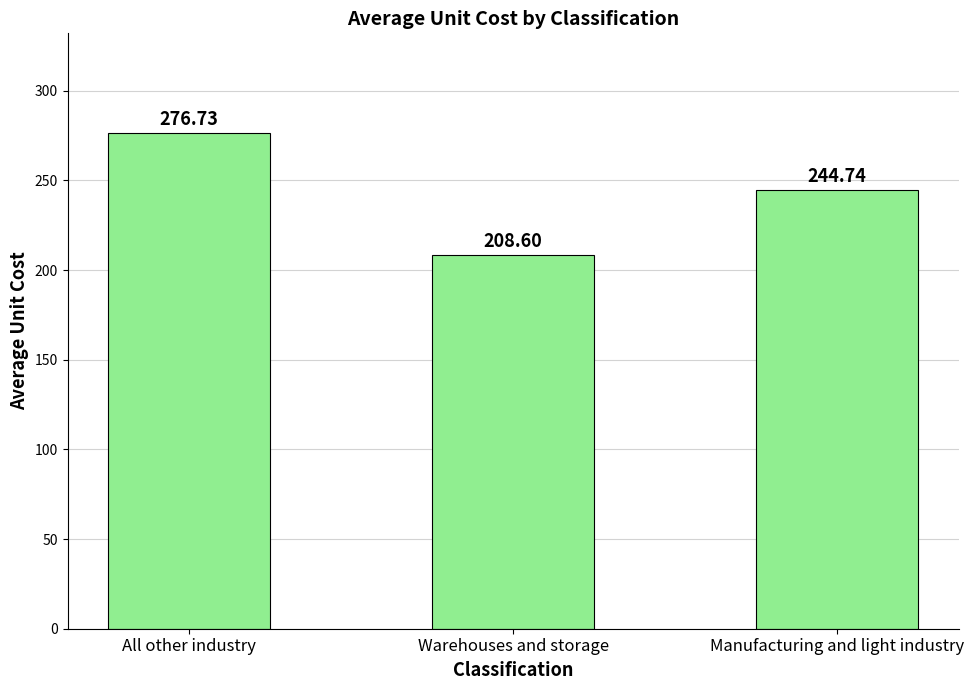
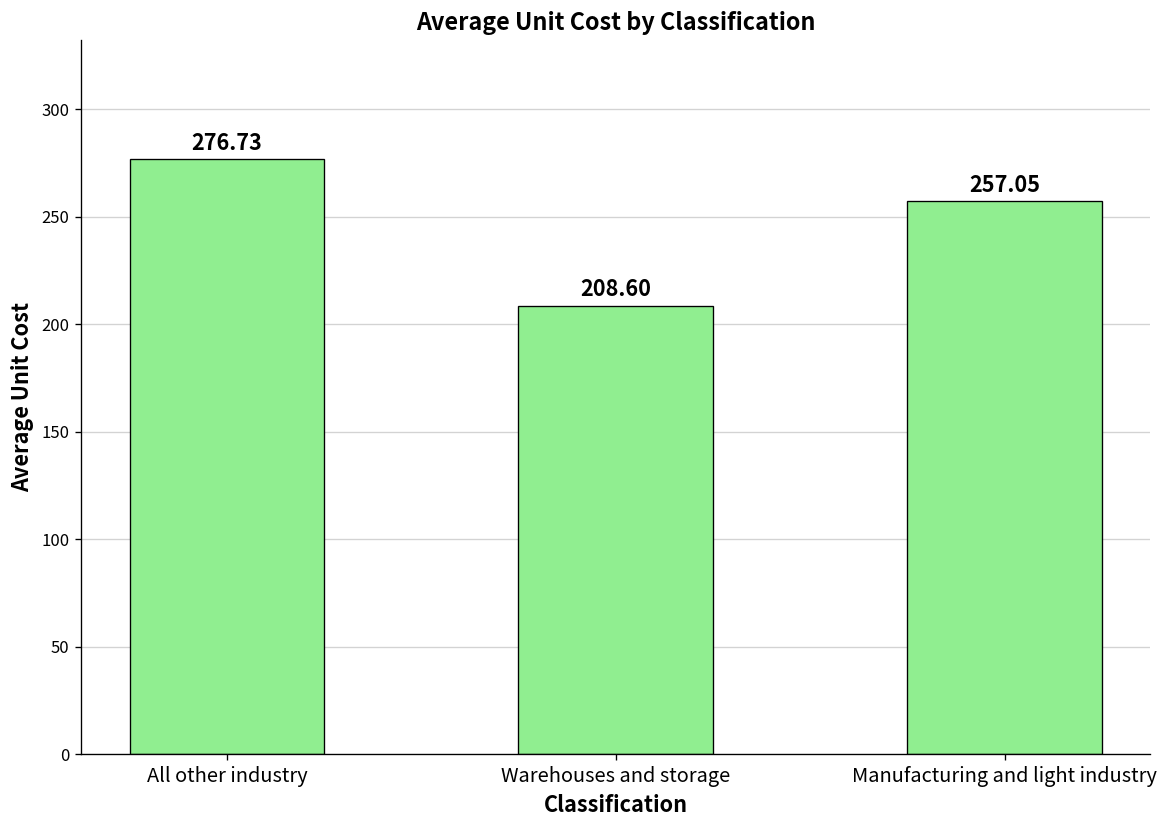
Manufacturing and light industry: 244.74 -> 257.05
